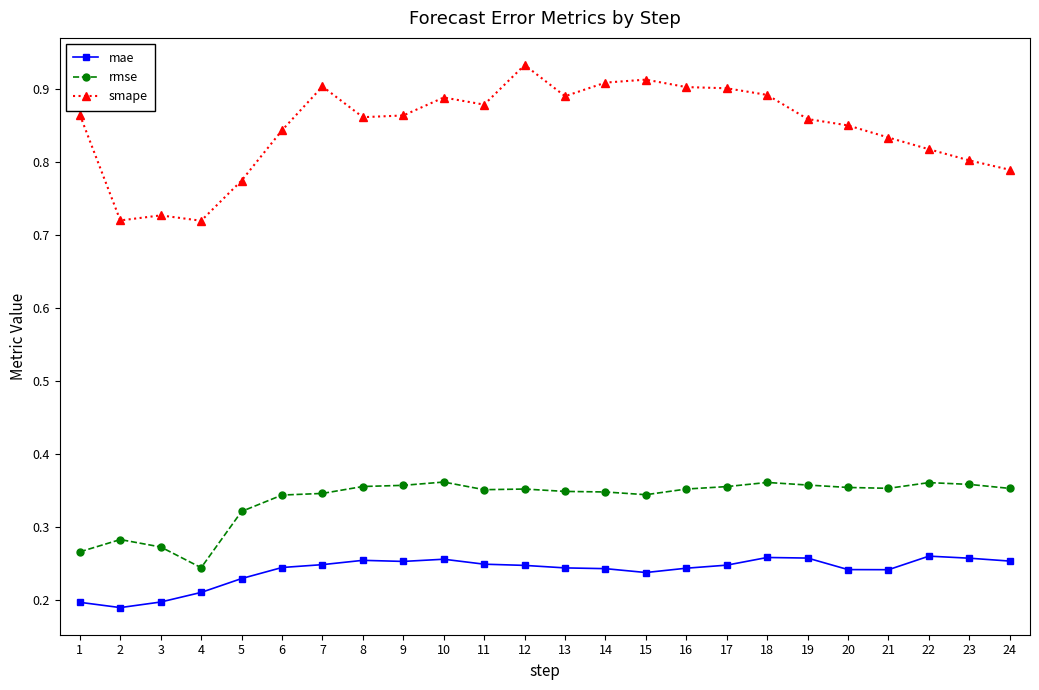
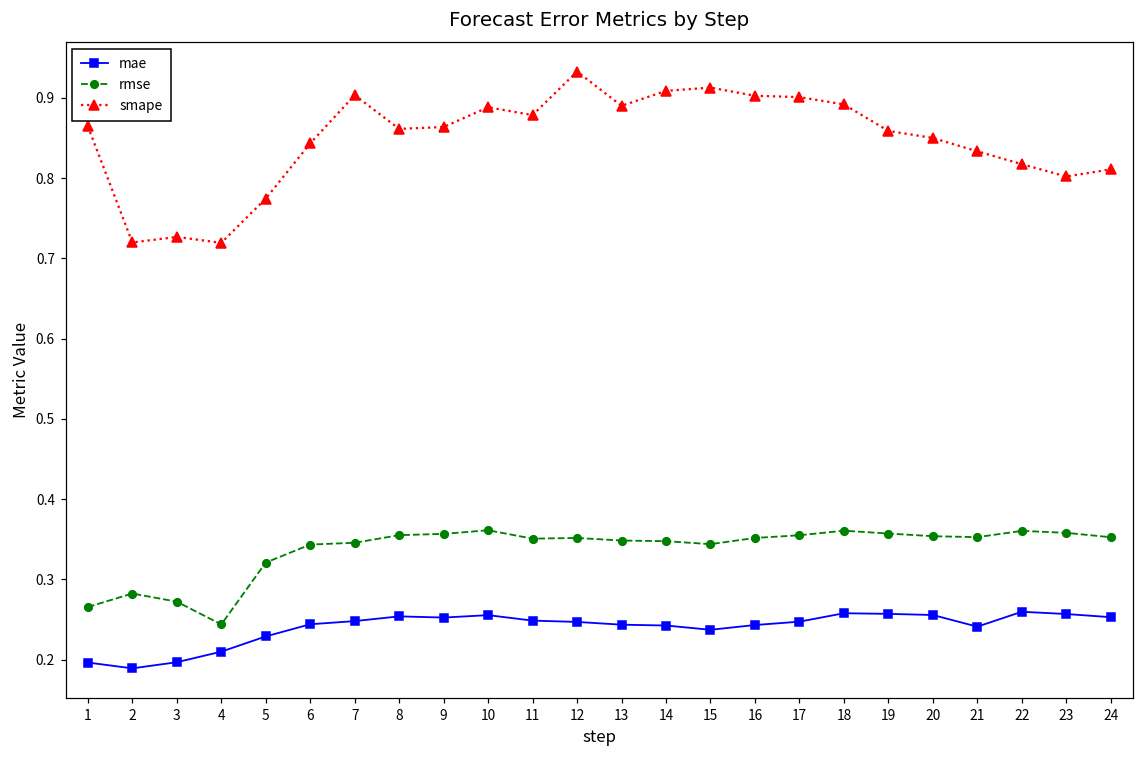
mae, 20: 0.24 -> 0.26
smape, 24: 0.79 -> 0.81
